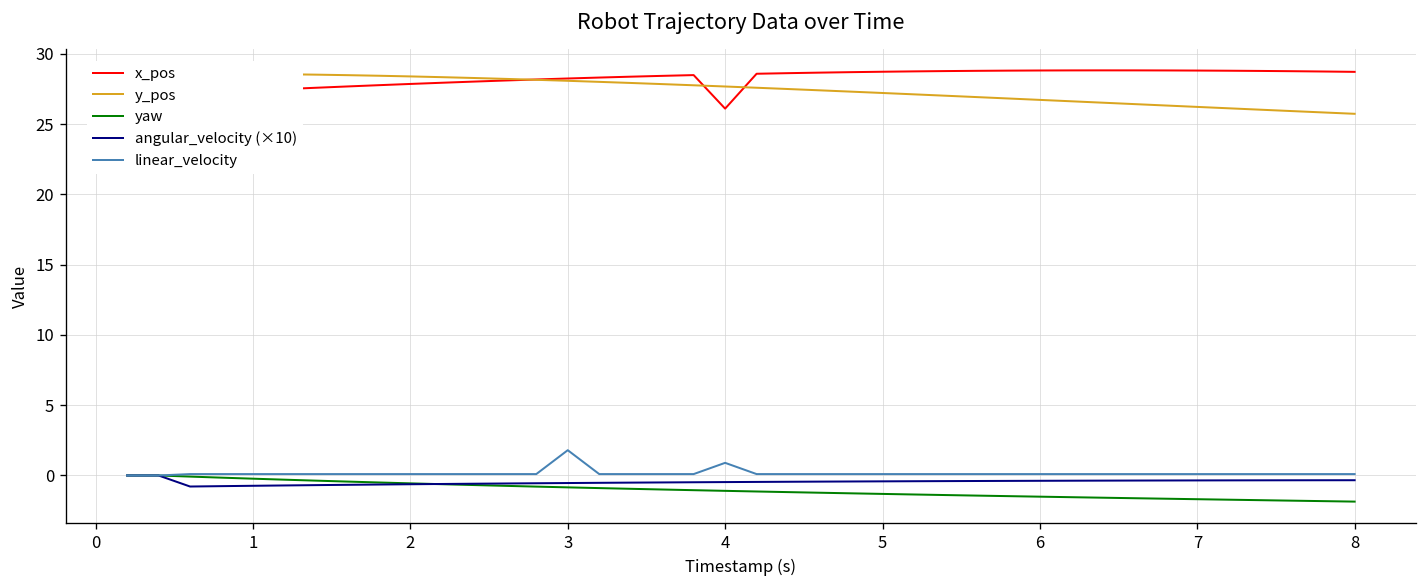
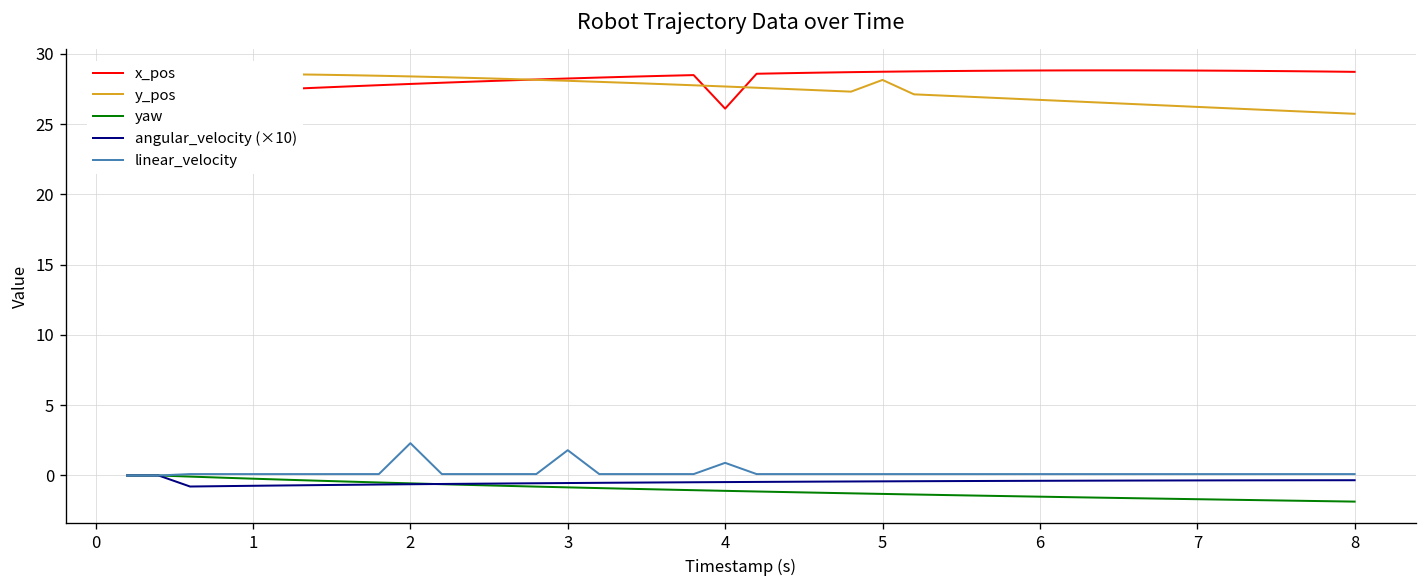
linear_velocity, 2: 0.1 -> 2.3
y_pos, 5: 27.2 -> 28.1
